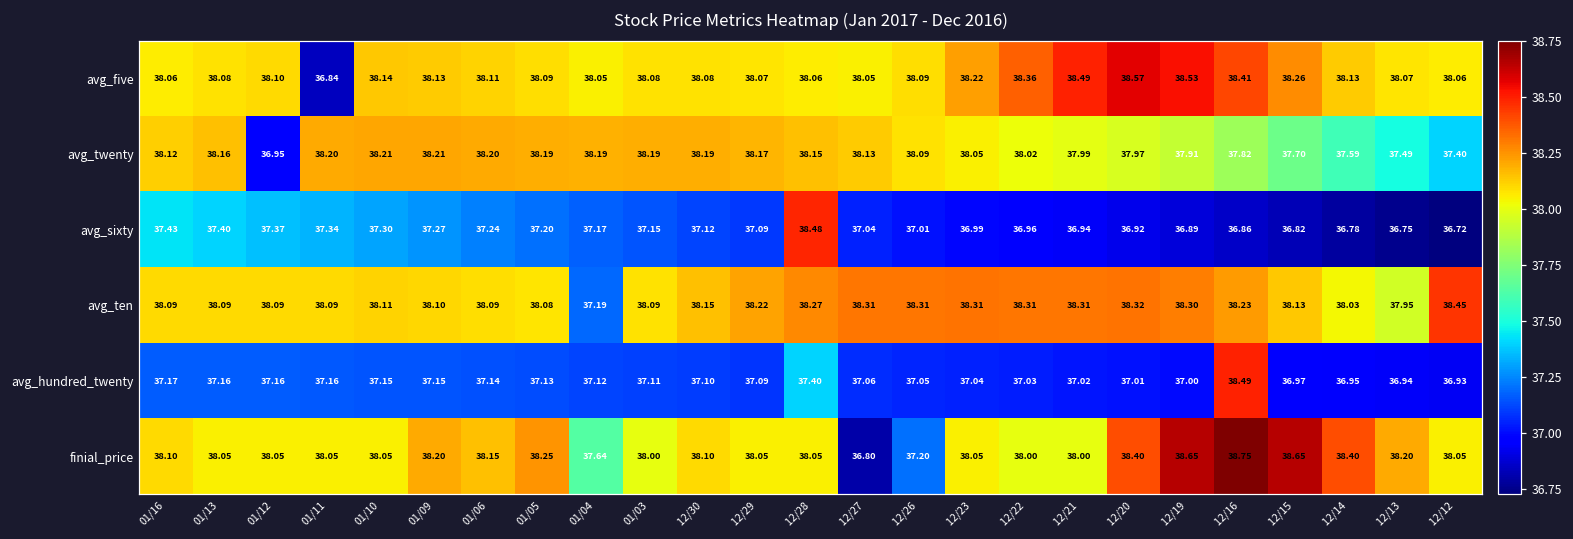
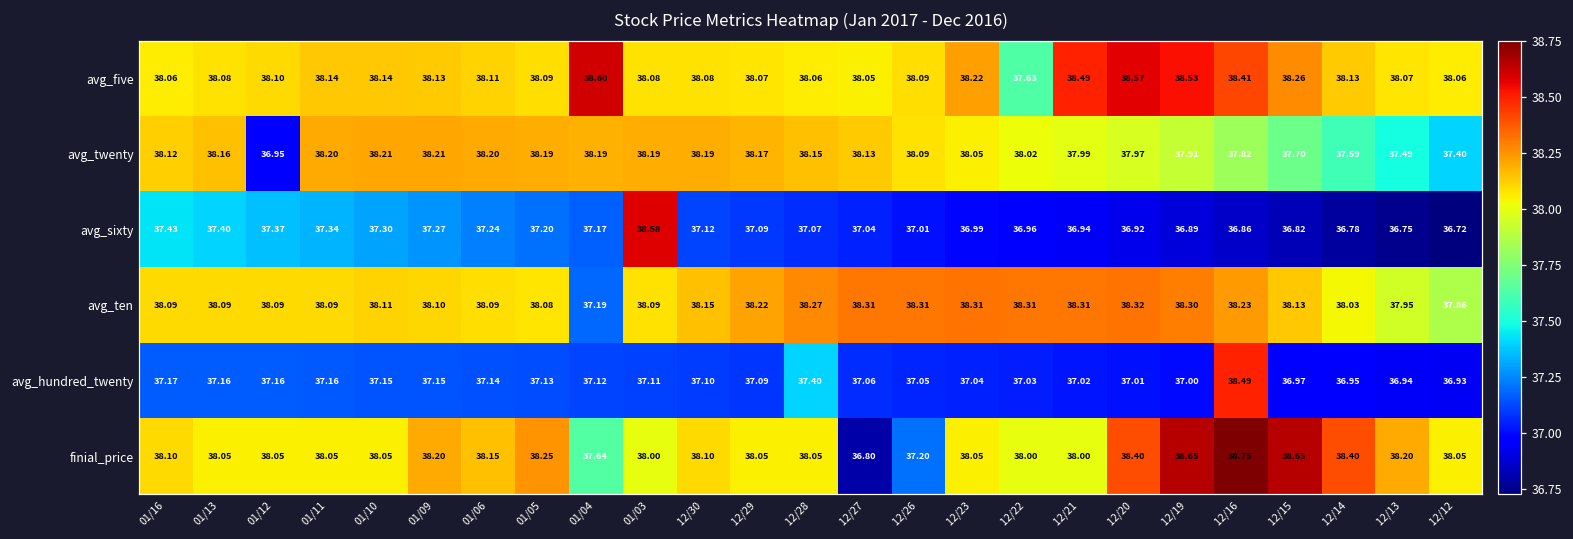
avg_five, 01/11: 36.84 -> 38.14
avg_five, 01/04: 38.05 -> 38.60
avg_five, 12/22: 38.36 -> 37.63
avg_sixty, 01/03: 37.15 -> 38.58
avg_sixty, 12/28: 38.48 -> 37.07
avg_ten, 12/12: 38.45 -> 37.86
